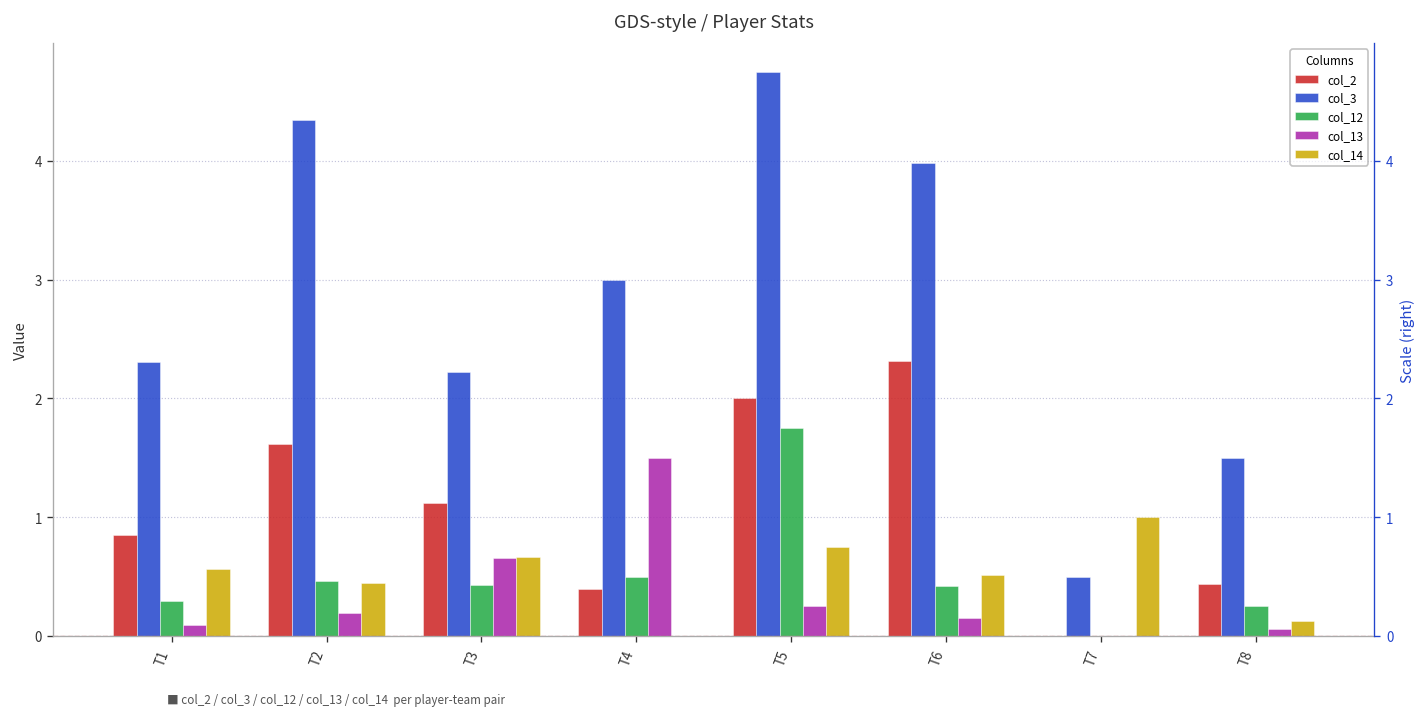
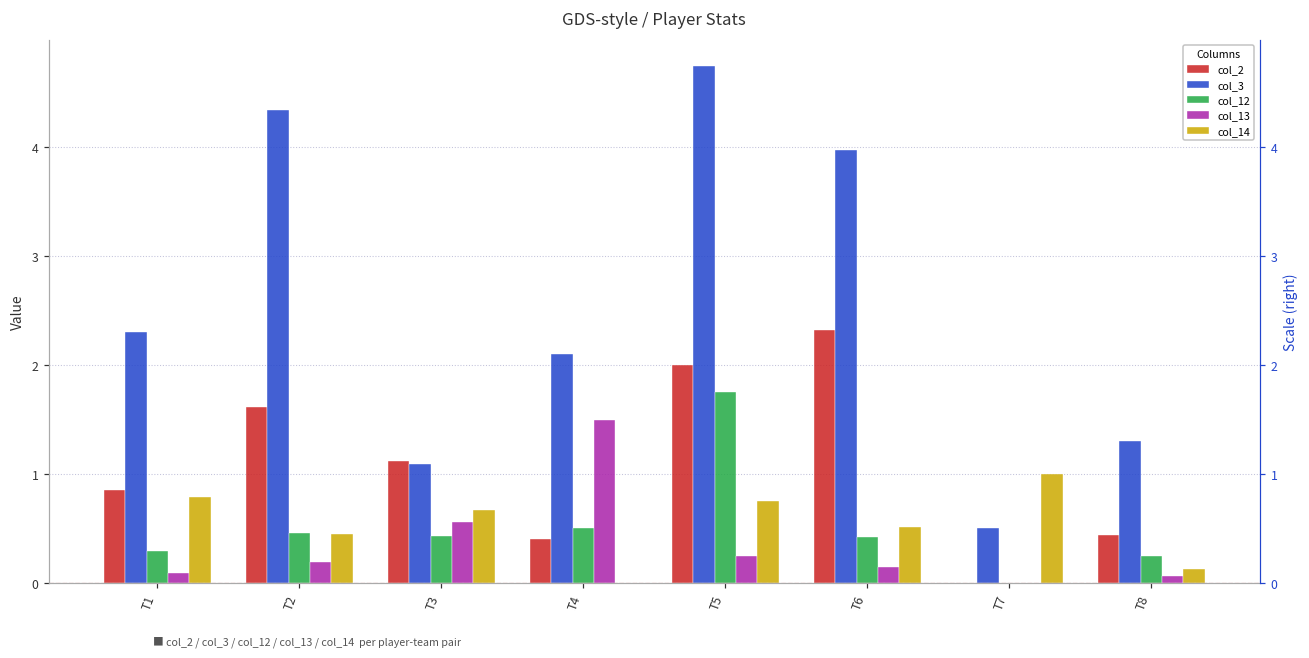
col_14, T1: 0.6 -> 0.8
col_3, T3: 2.2 -> 1.1
col_13, T3: 0.7 -> 0.6
col_3, T4: 3.0 -> 2.1
col_3, T8: 1.5 -> 1.3
